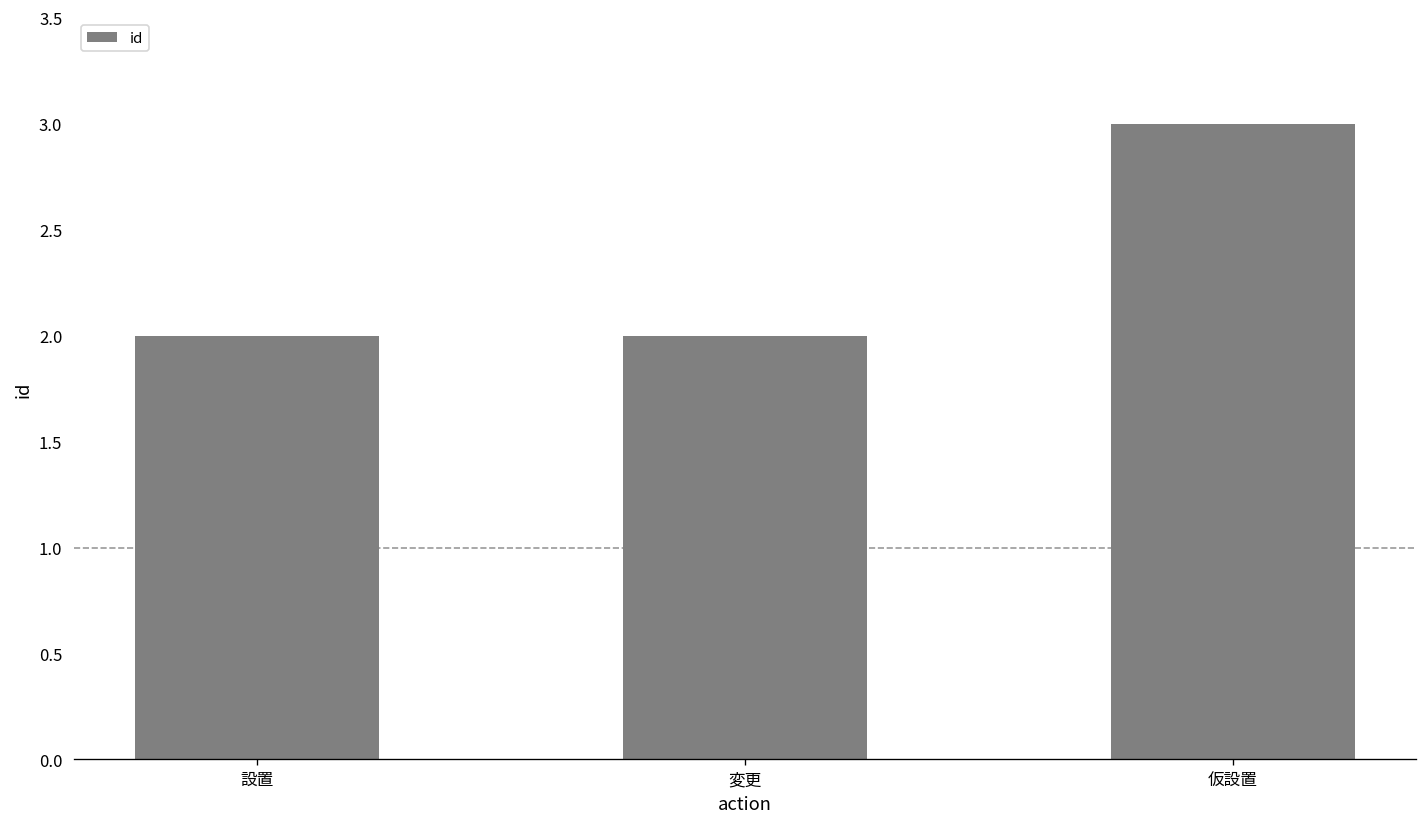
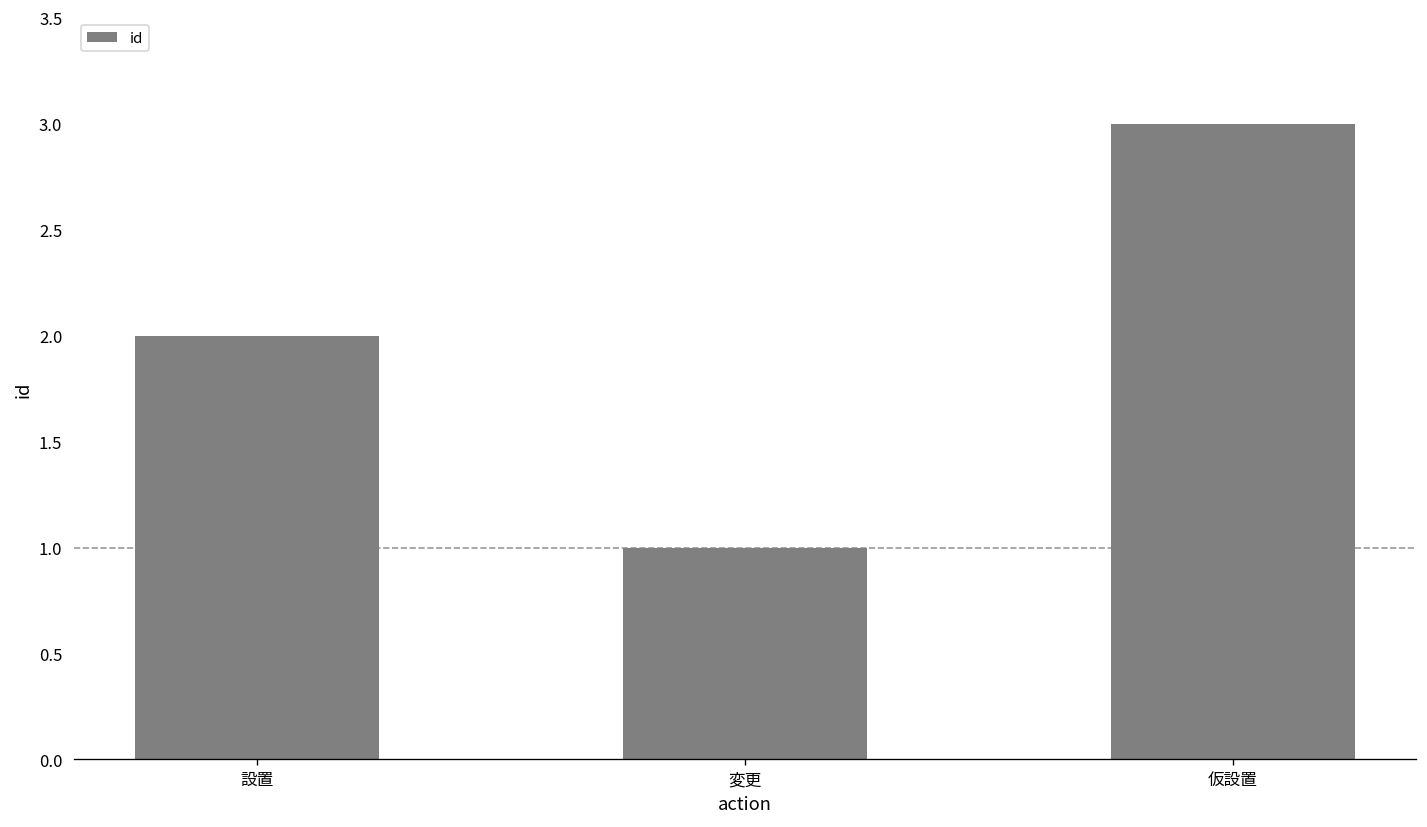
変更: 2 -> 1
